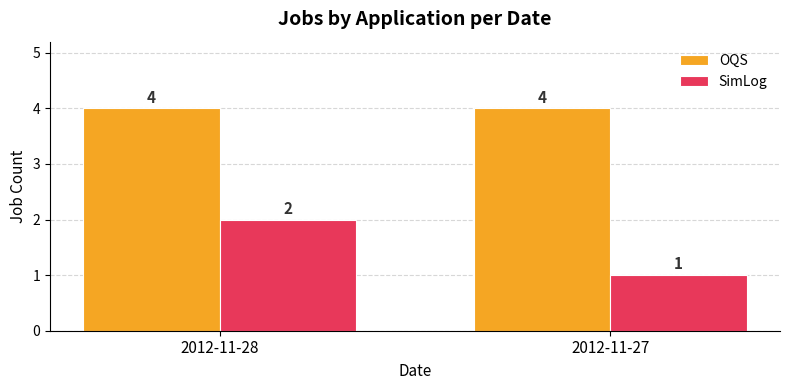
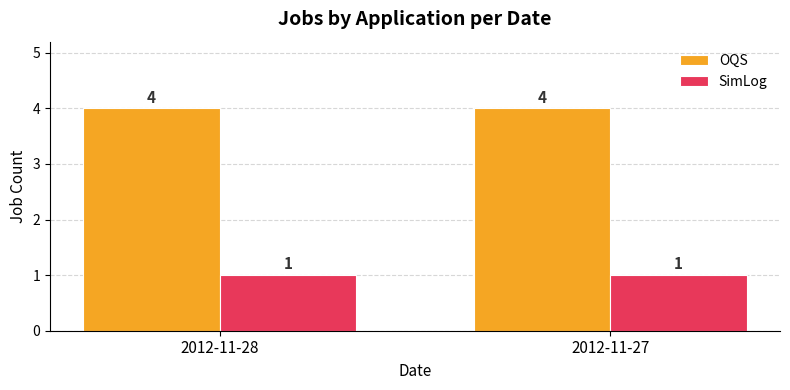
SimLog, 2012-11-28: 2 -> 1
